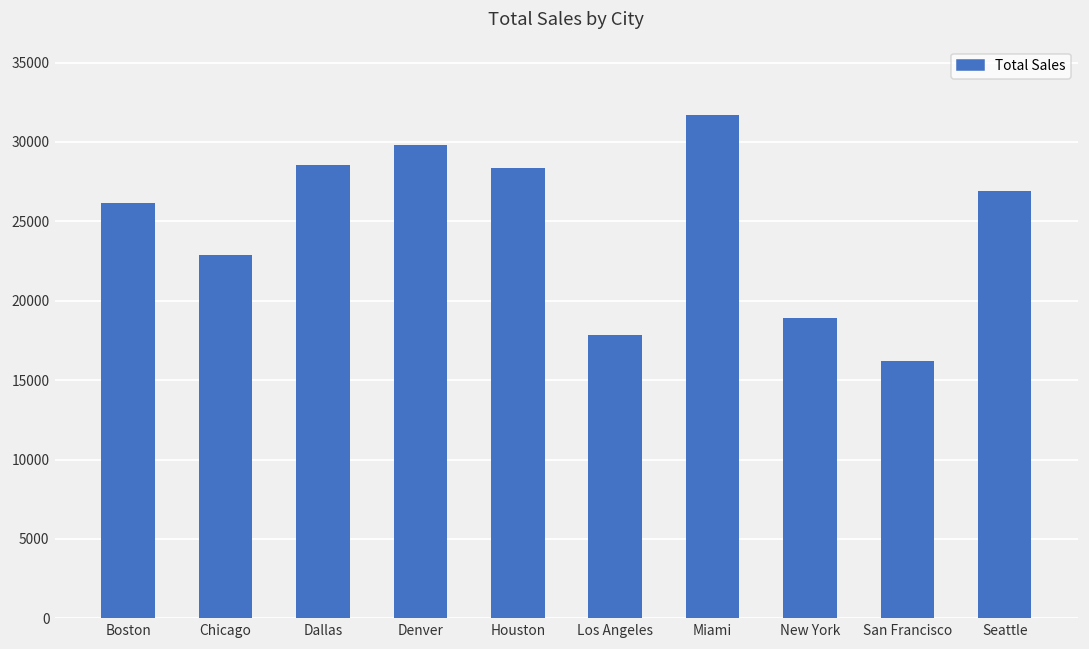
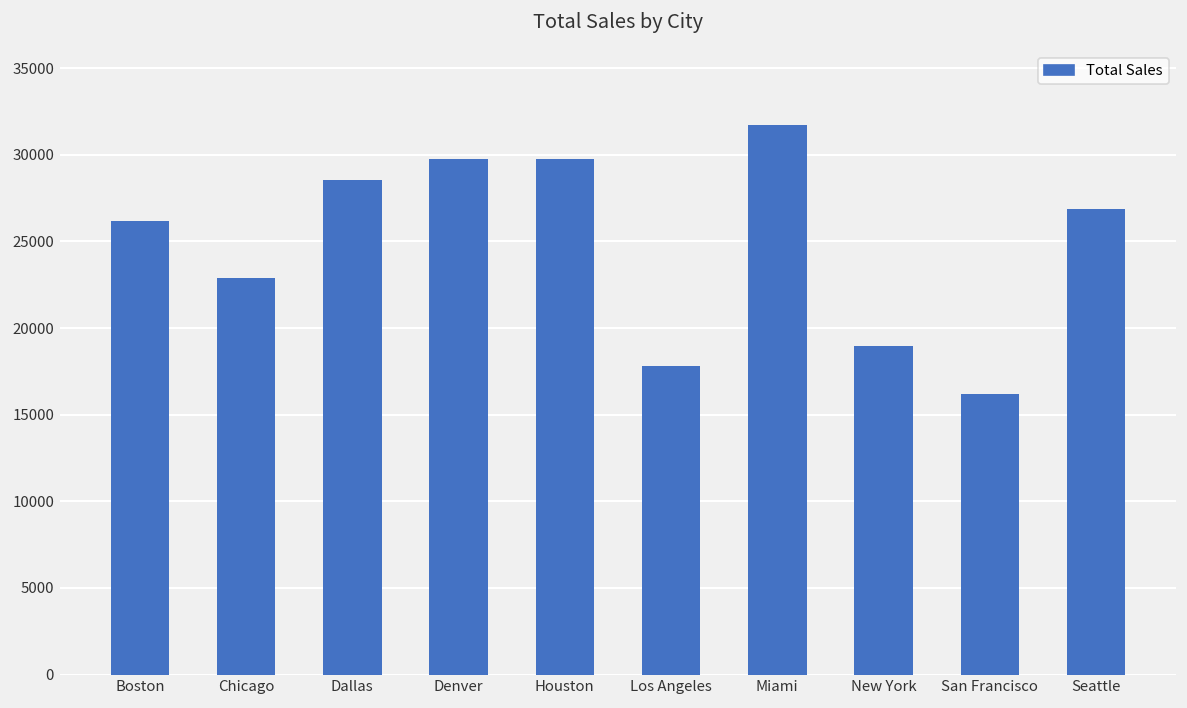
Houston: 28400 -> 29800
